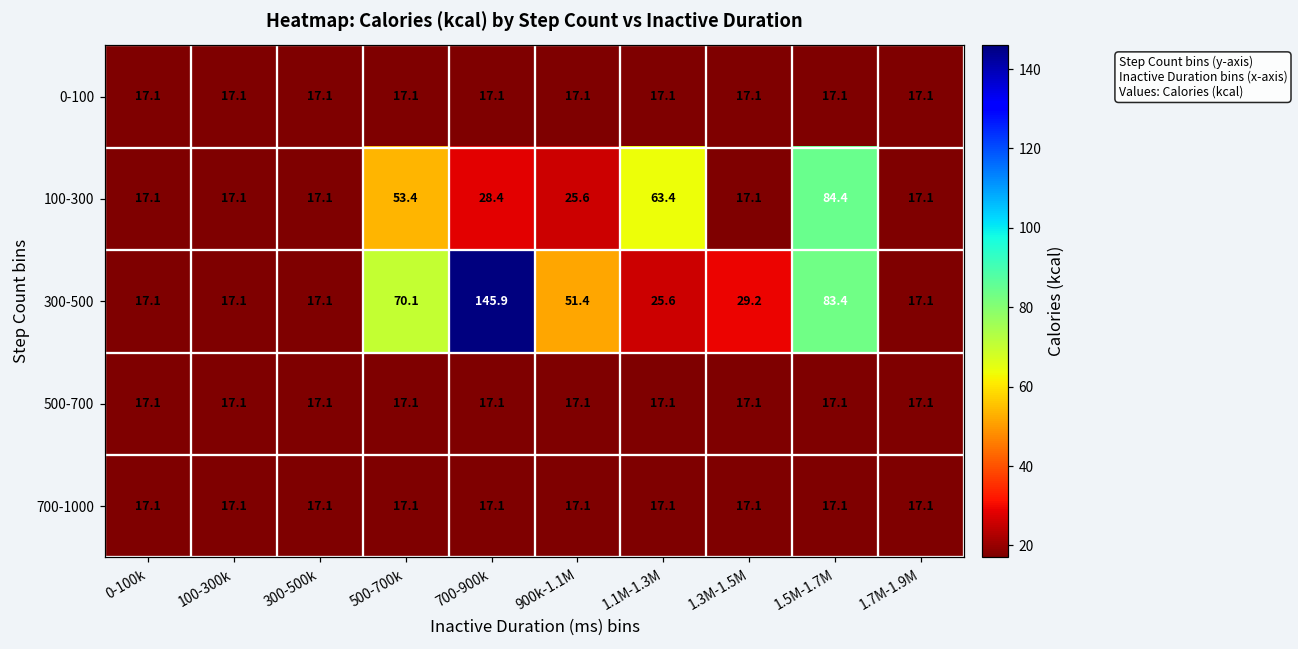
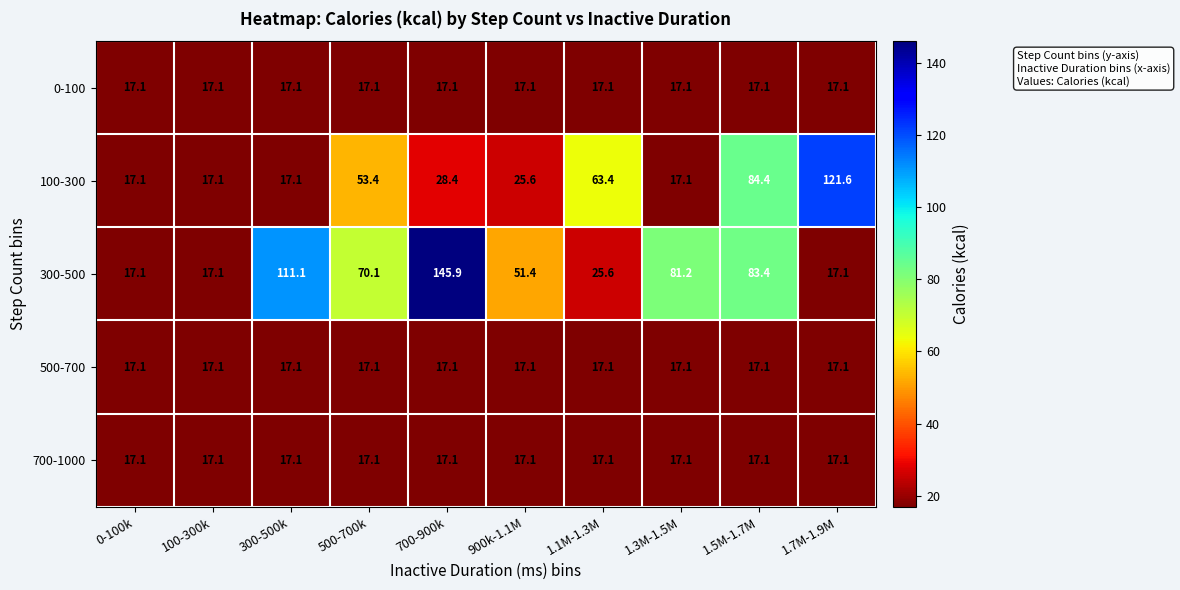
100-300, 1.7M-1.9M: 17.1 -> 121.6
300-500, 300-500k: 17.1 -> 111.1
300-500, 1.3M-1.5M: 29.2 -> 81.2
